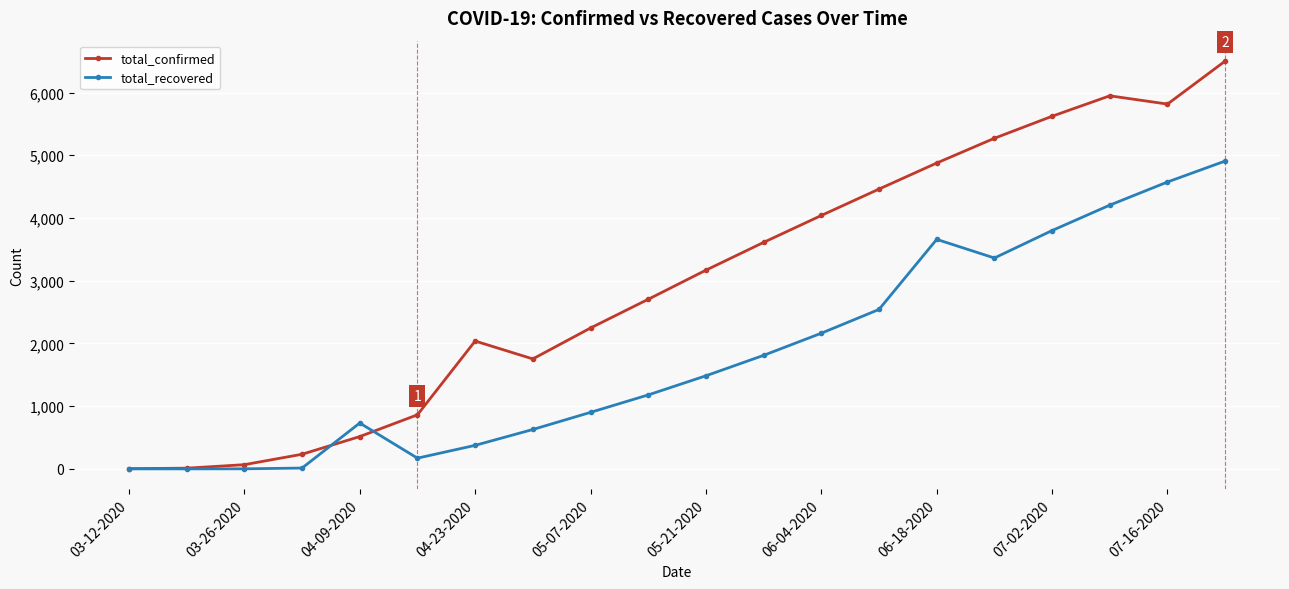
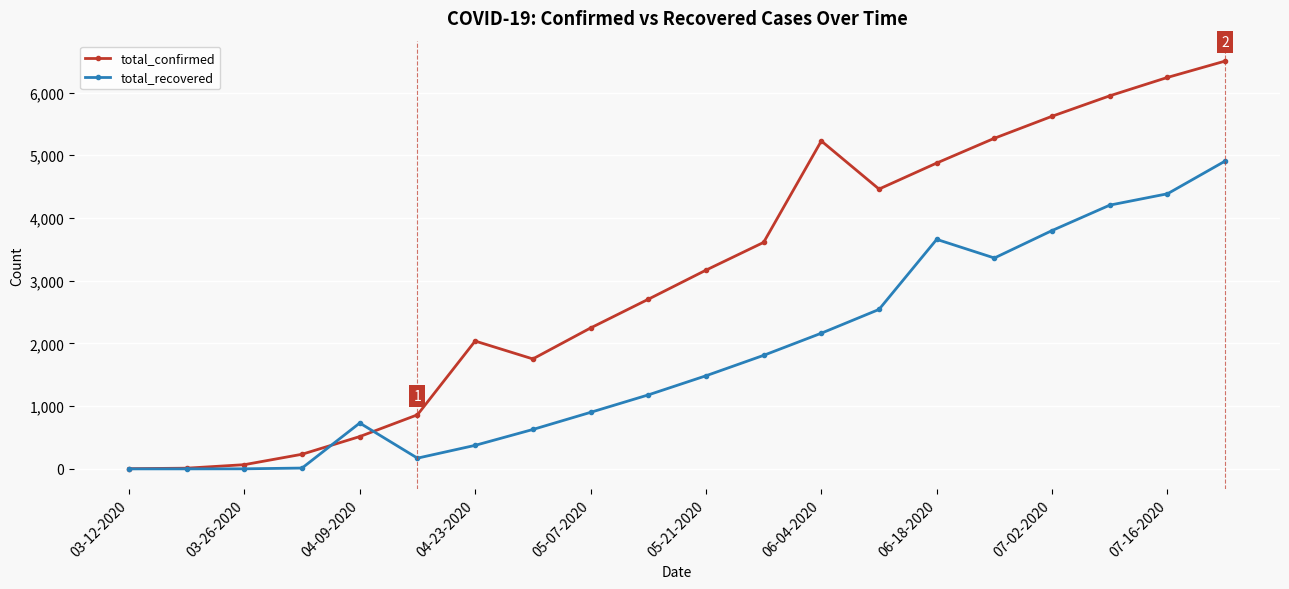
total_confirmed, 06-04-2020: 4,000 -> 5,200
total_confirmed, 07-16-2020: 5,800 -> 6,200
total_recovered, 07-16-2020: 4,600 -> 4,400
